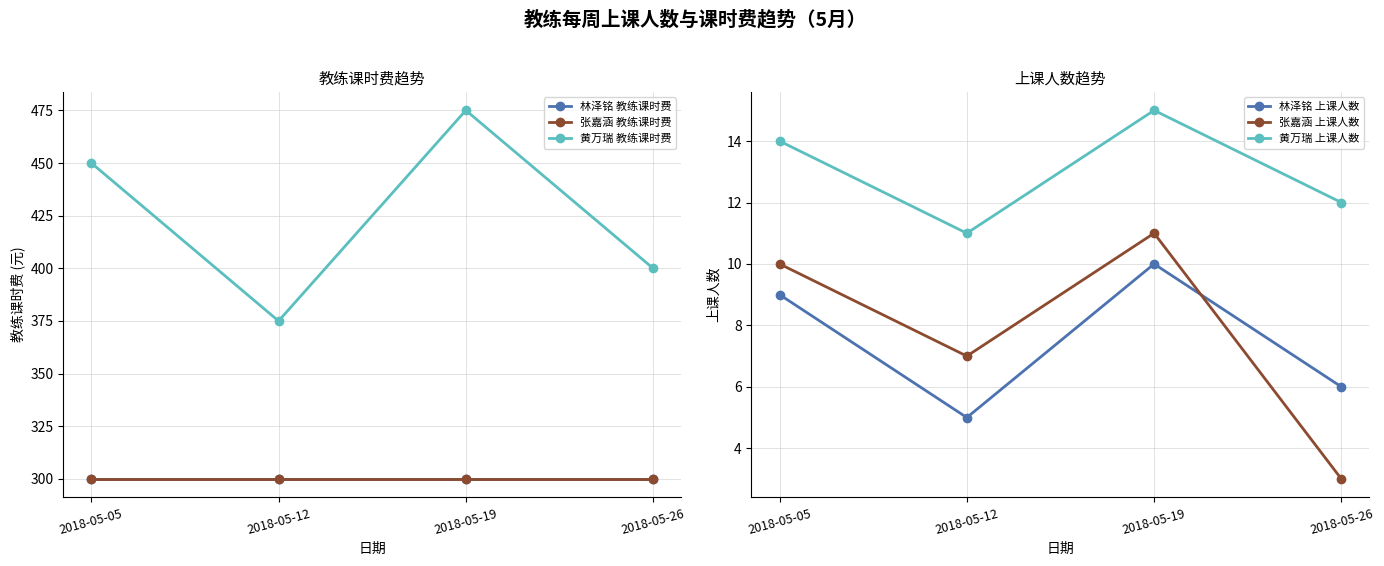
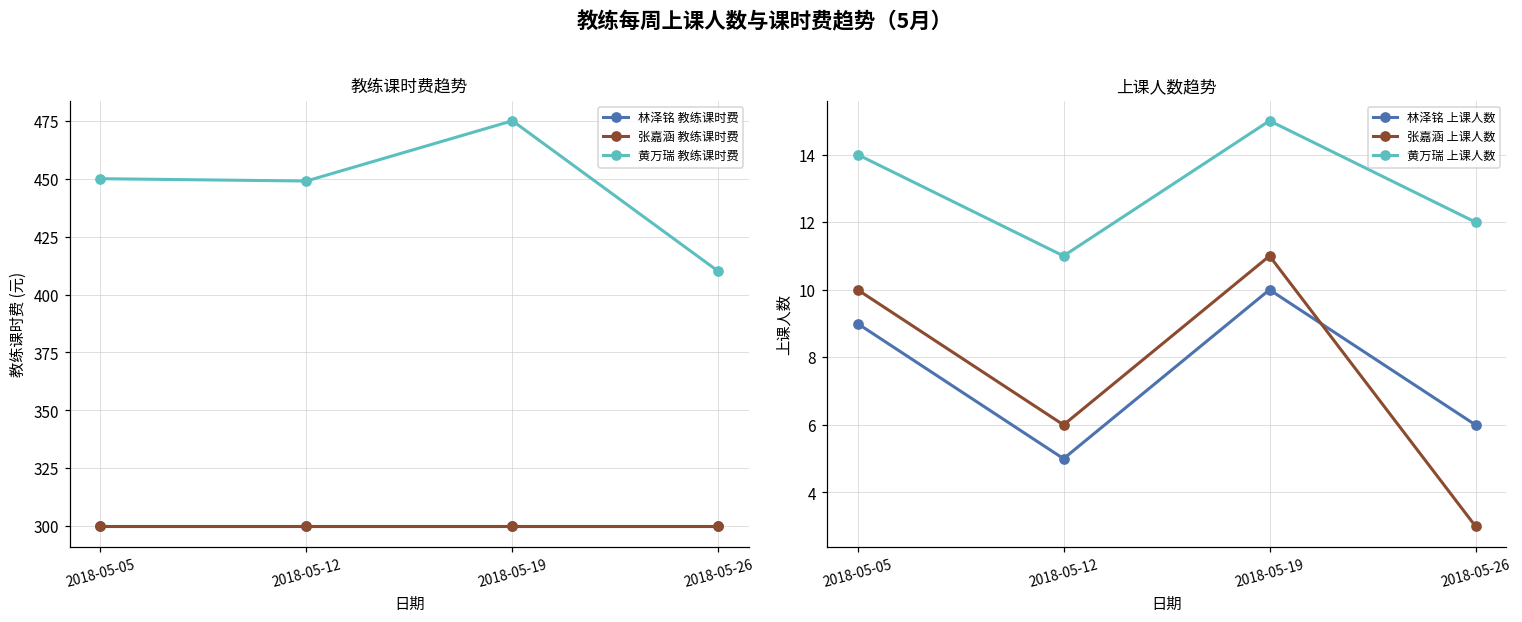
教练课时费趋势, 黄万瑞 教练课时费, 2018-05-12: 375 -> 449
教练课时费趋势, 黄万瑞 教练课时费, 2018-05-26: 400 -> 410
上课人数趋势, 张嘉涵 上课人数, 2018-05-12: 7 -> 6
